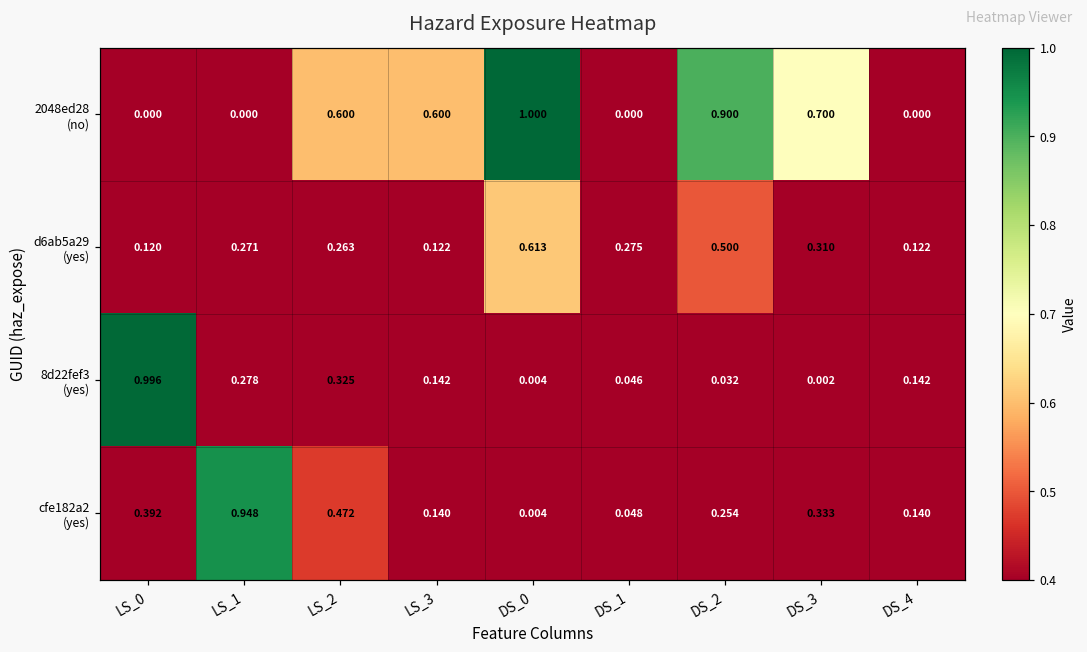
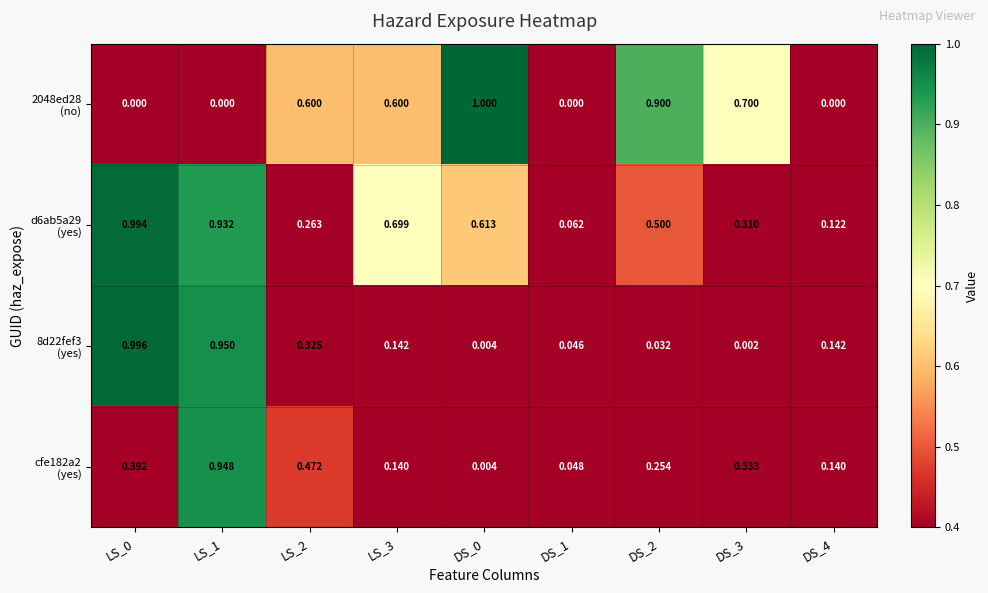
d6ab5a29 (yes), LS_0: 0.120 -> 0.994
d6ab5a29 (yes), LS_1: 0.271 -> 0.932
d6ab5a29 (yes), LS_3: 0.122 -> 0.699
d6ab5a29 (yes), DS_1: 0.275 -> 0.062
8d22fef3 (yes), LS_1: 0.278 -> 0.950
